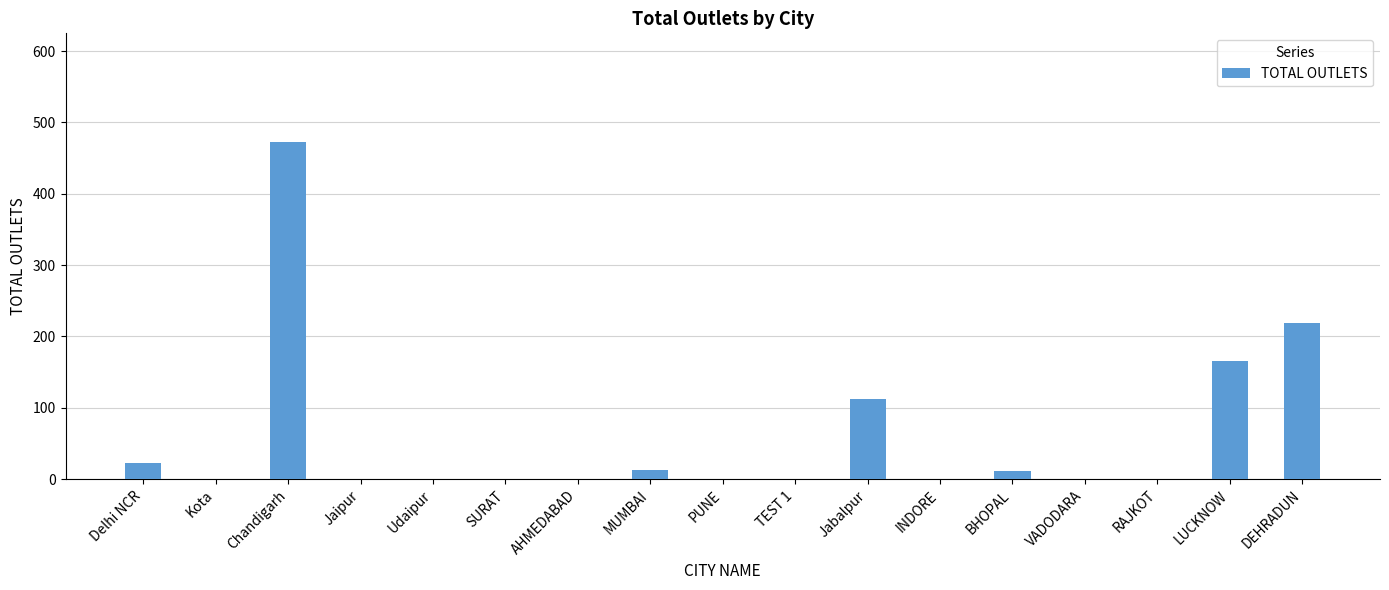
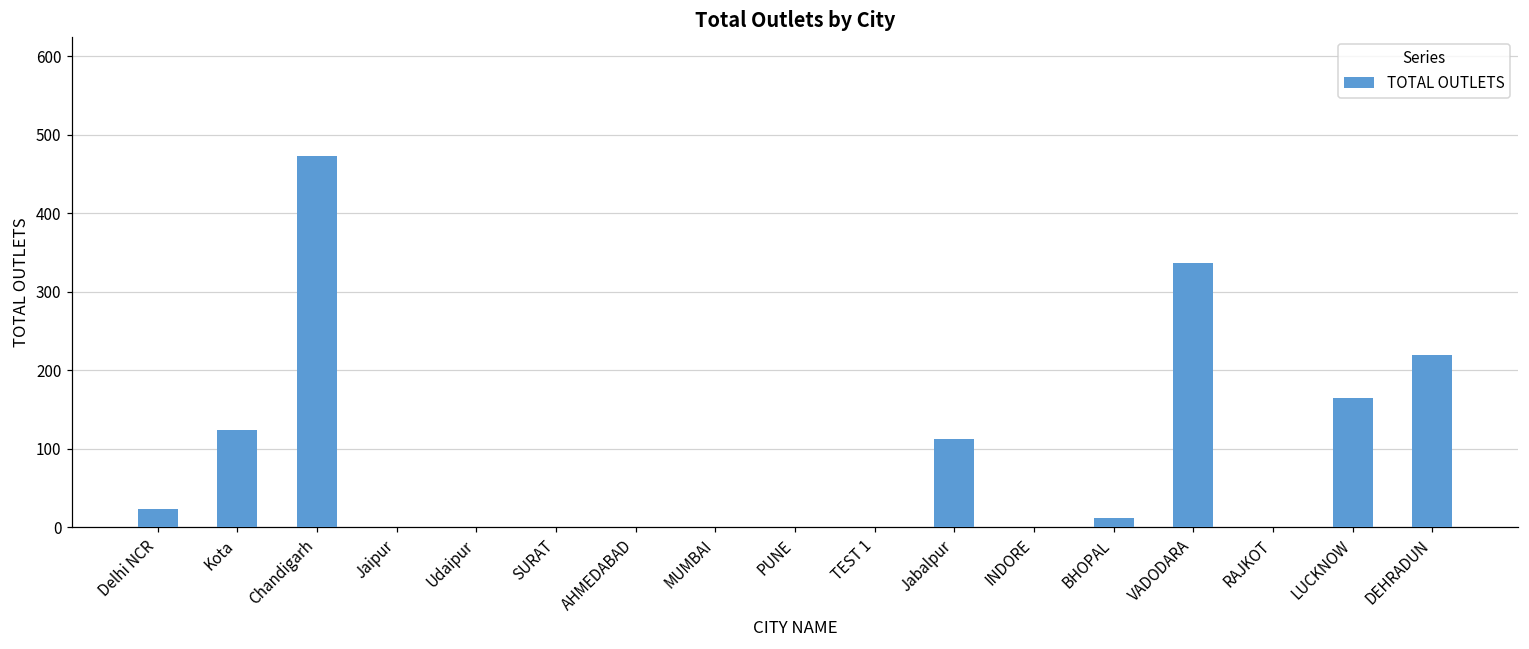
Kota: 0 -> 120
MUMBAI: 10 -> 0
VADODARA: 0 -> 340
